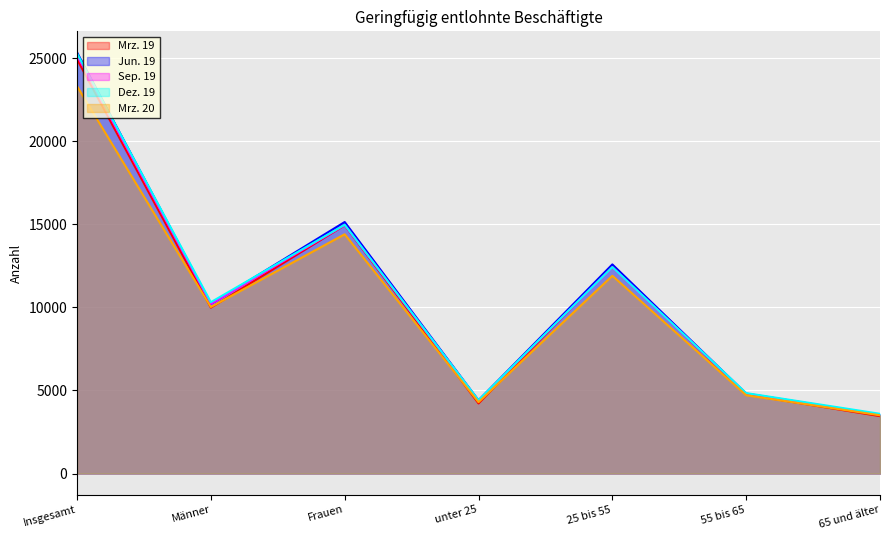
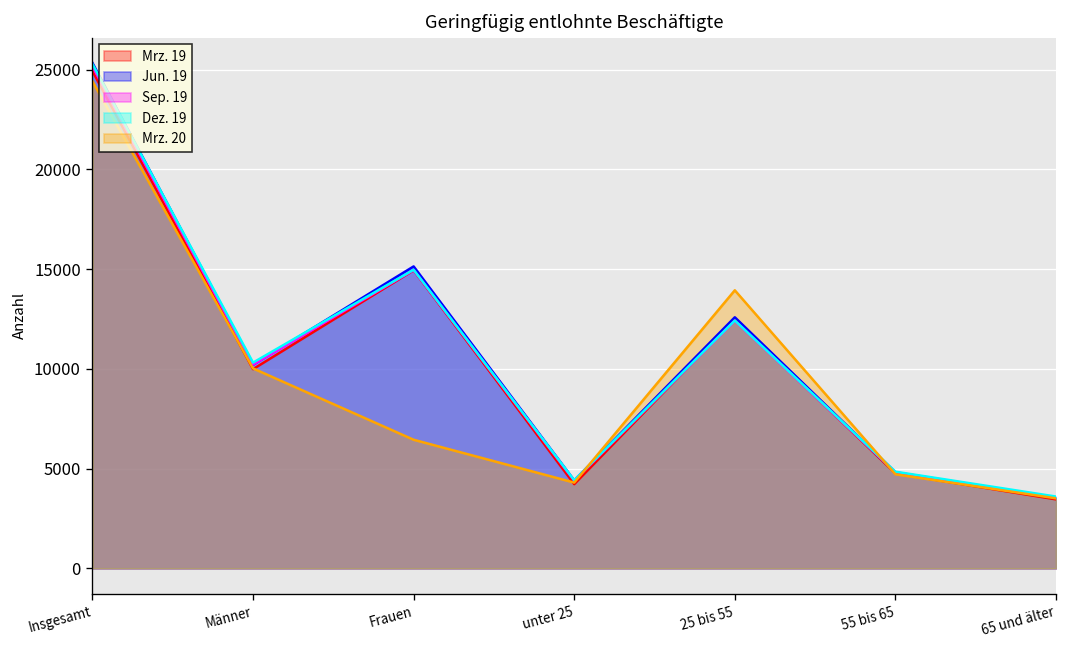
Mrz. 20, Insgesamt: 23300 -> 24400
Mrz. 20, Frauen: 14400 -> 6400
Mrz. 20, 25 bis 55: 11900 -> 13900
